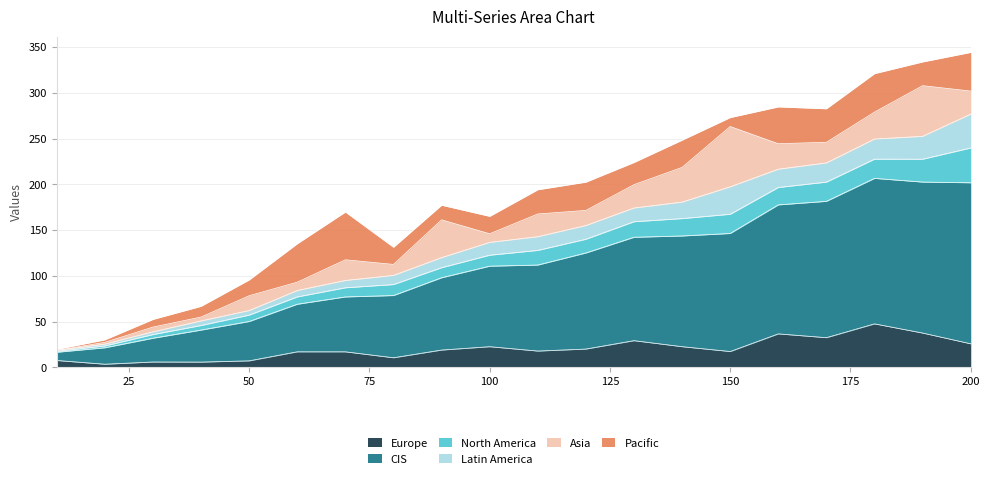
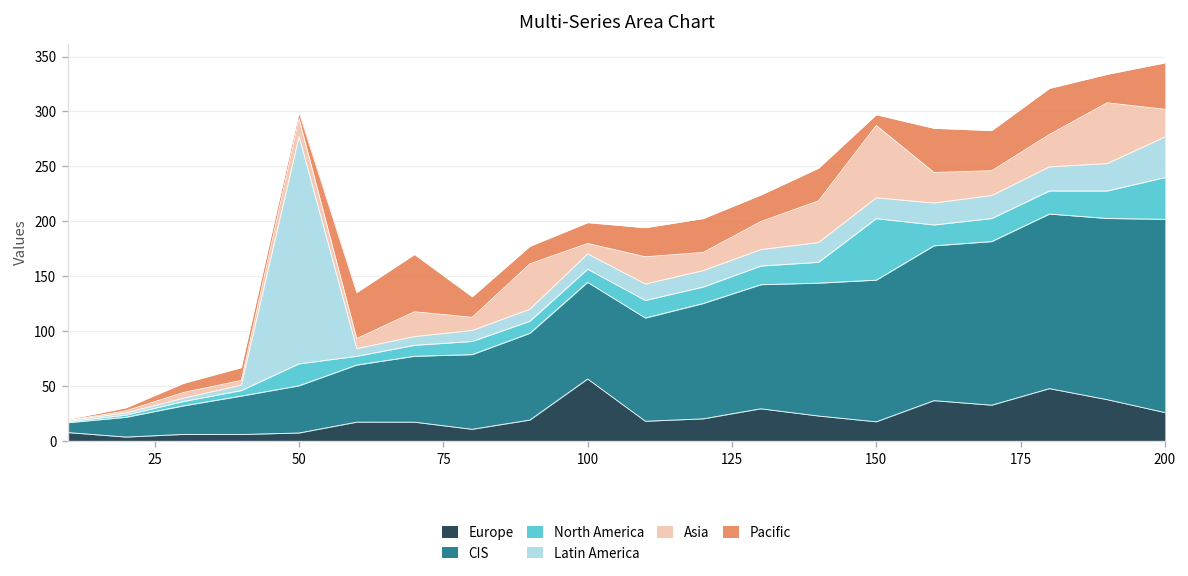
North America, 50: 10 -> 20
Latin America, 50: 10 -> 210
Pacific, 50: 20 -> 10
Europe, 100: 20 -> 60
North America, 150: 20 -> 60
Latin America, 150: 30 -> 20
